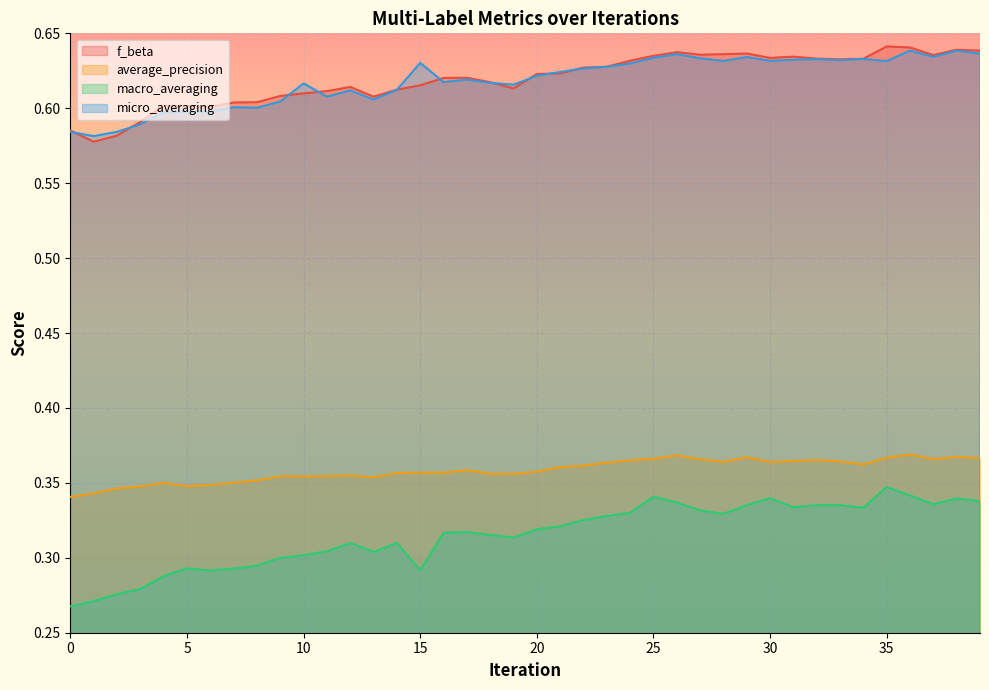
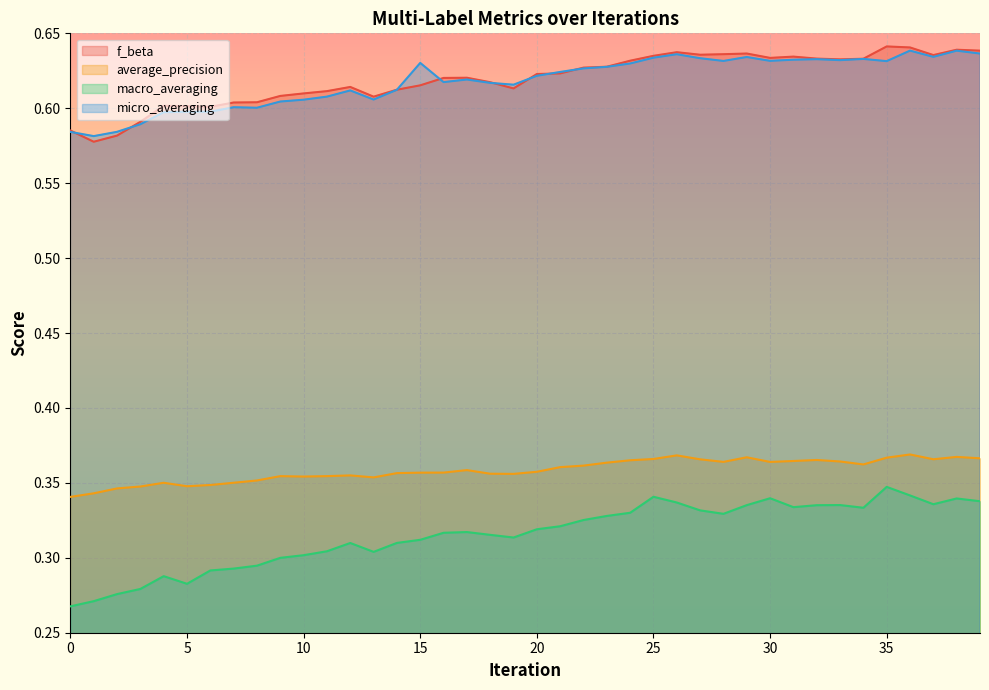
macro_averaging, 5: 0.293 -> 0.283
micro_averaging, 10: 0.617 -> 0.606
macro_averaging, 15: 0.292 -> 0.312
